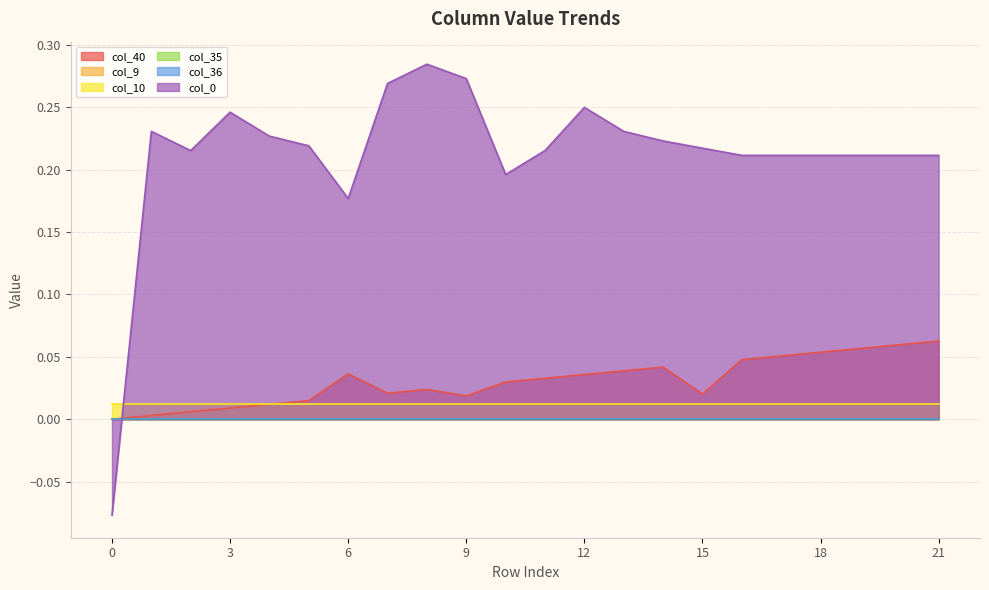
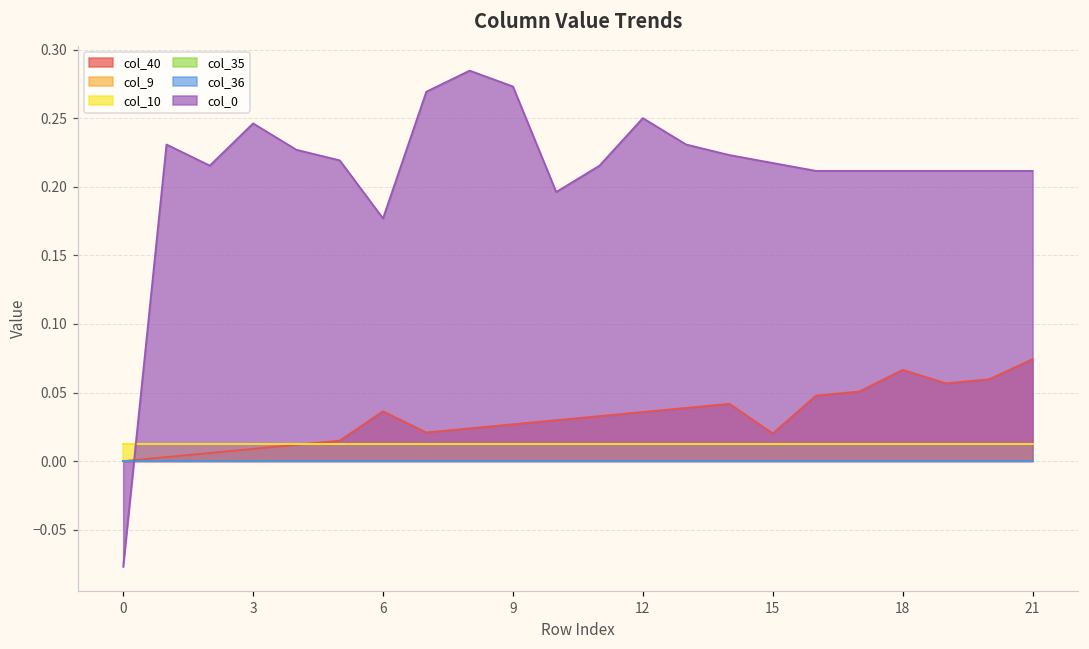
col_40, 9: 0.019 -> 0.027
col_40, 18: 0.054 -> 0.067
col_40, 21: 0.063 -> 0.074
